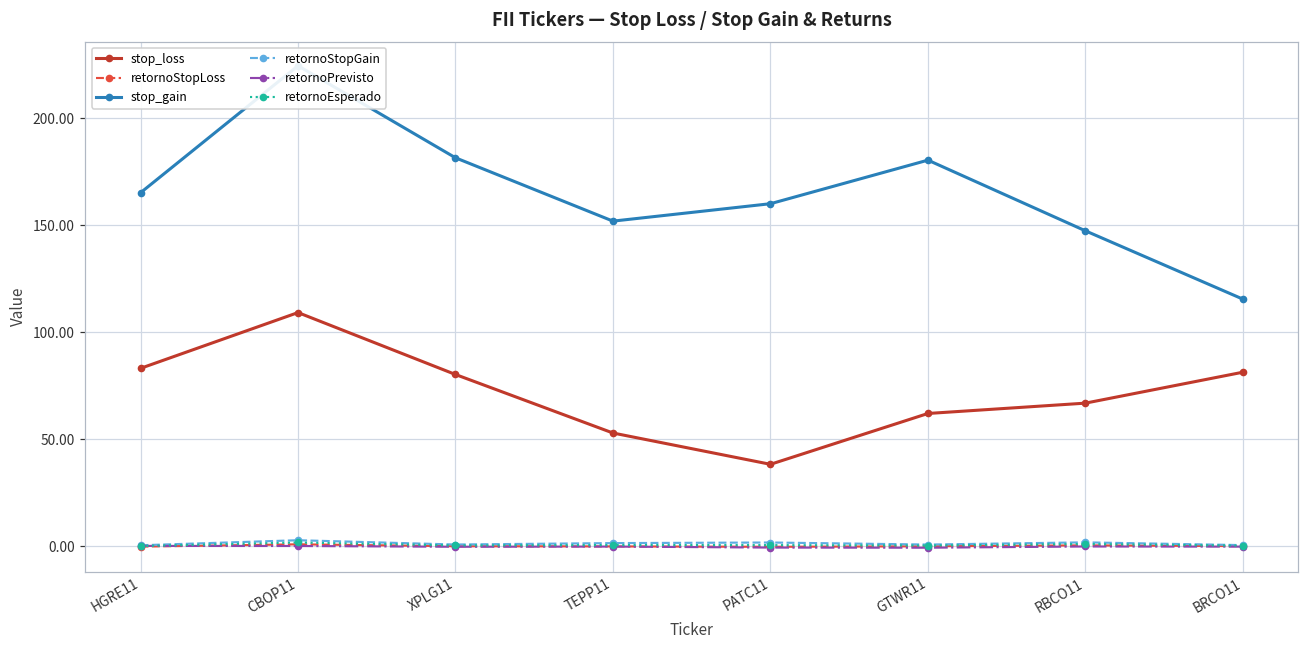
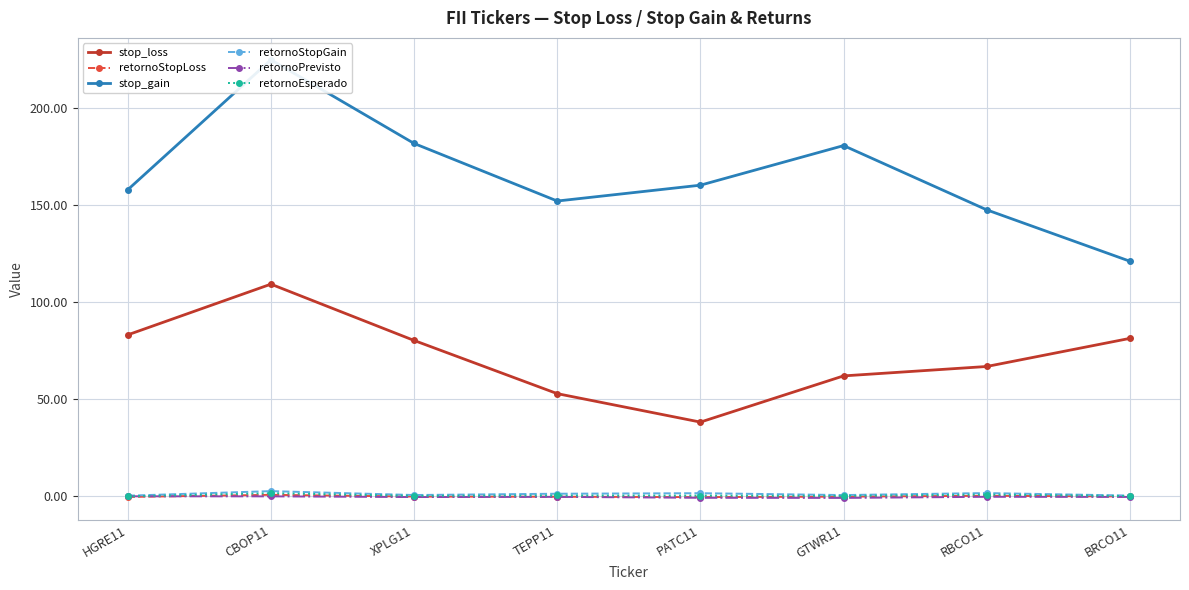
stop_gain, HGRE11: 165 -> 158
stop_gain, BRCO11: 115 -> 121
